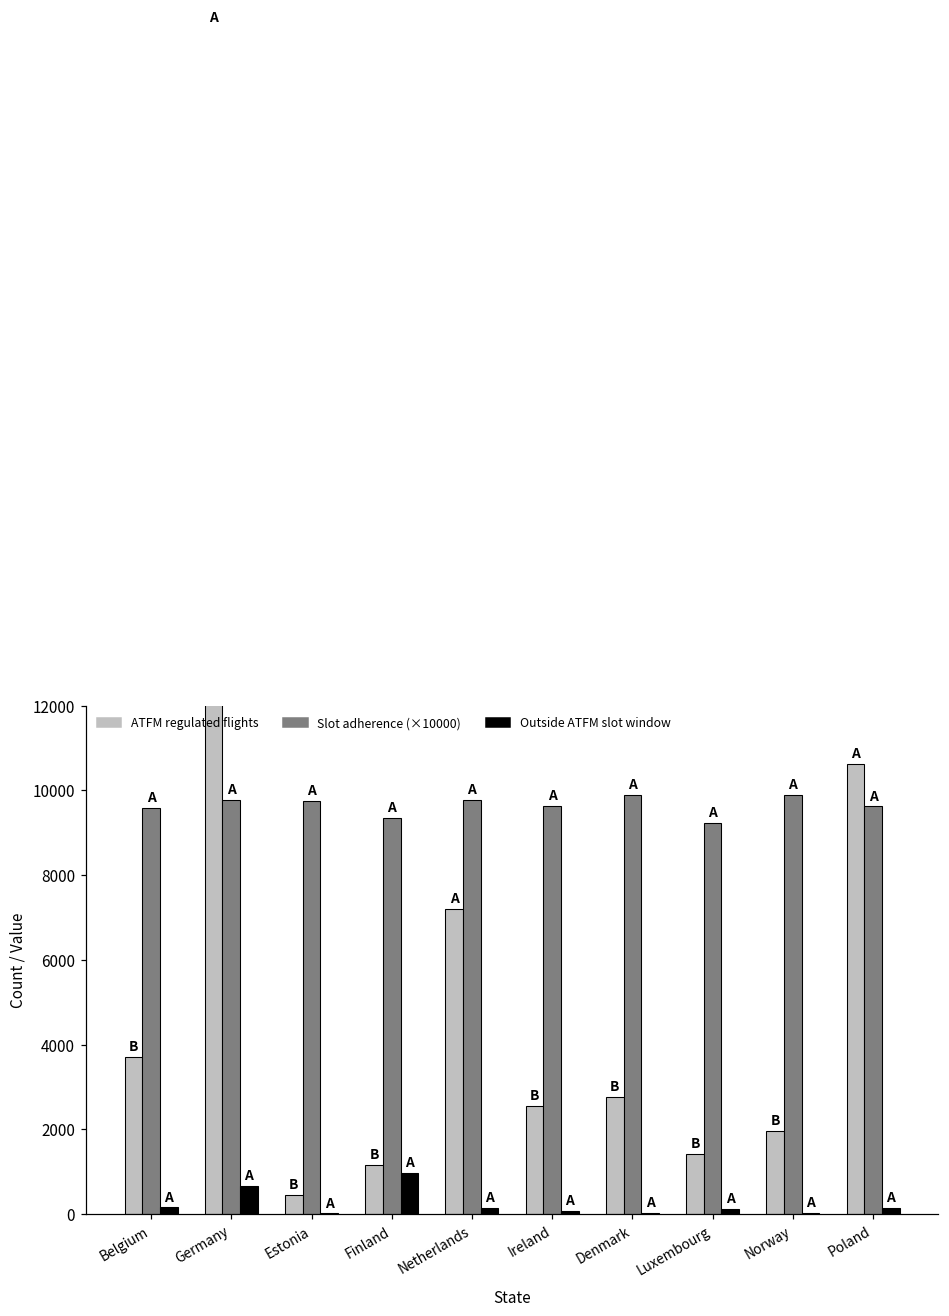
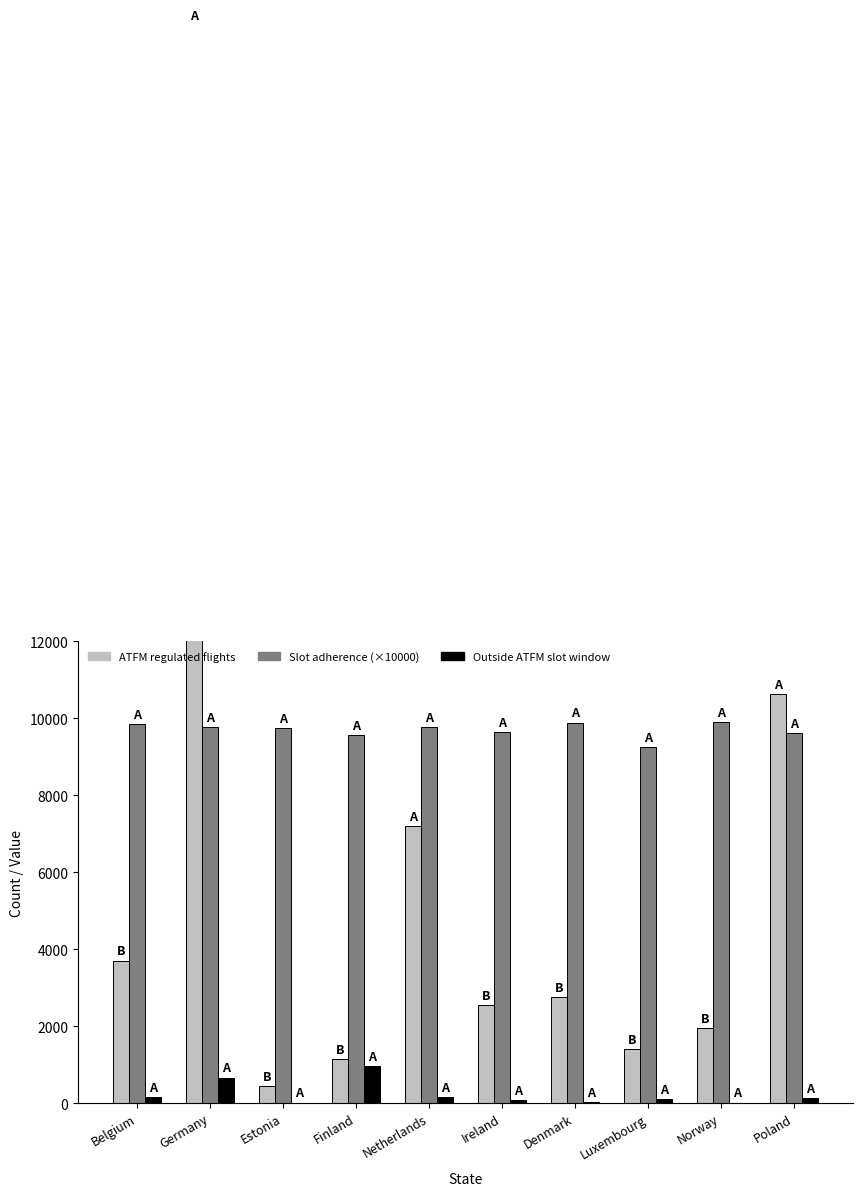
Slot adherence (×10000), Belgium: 9600 -> 9800
Slot adherence (×10000), Finland: 9300 -> 9600
